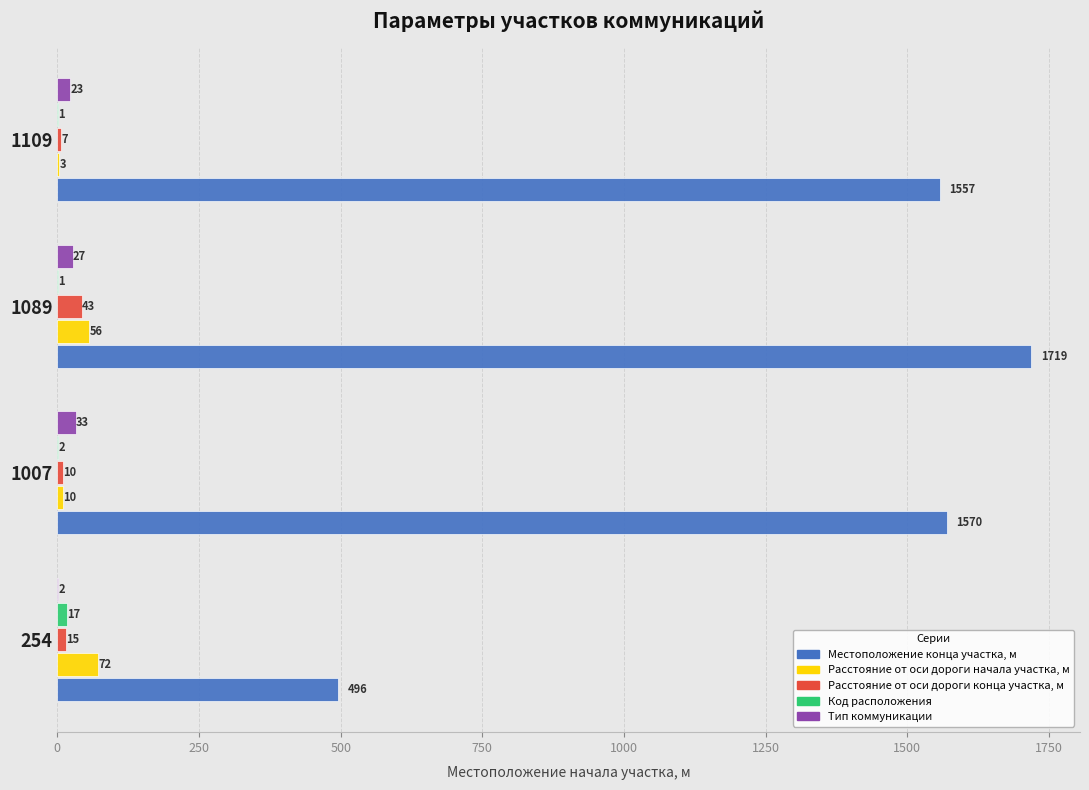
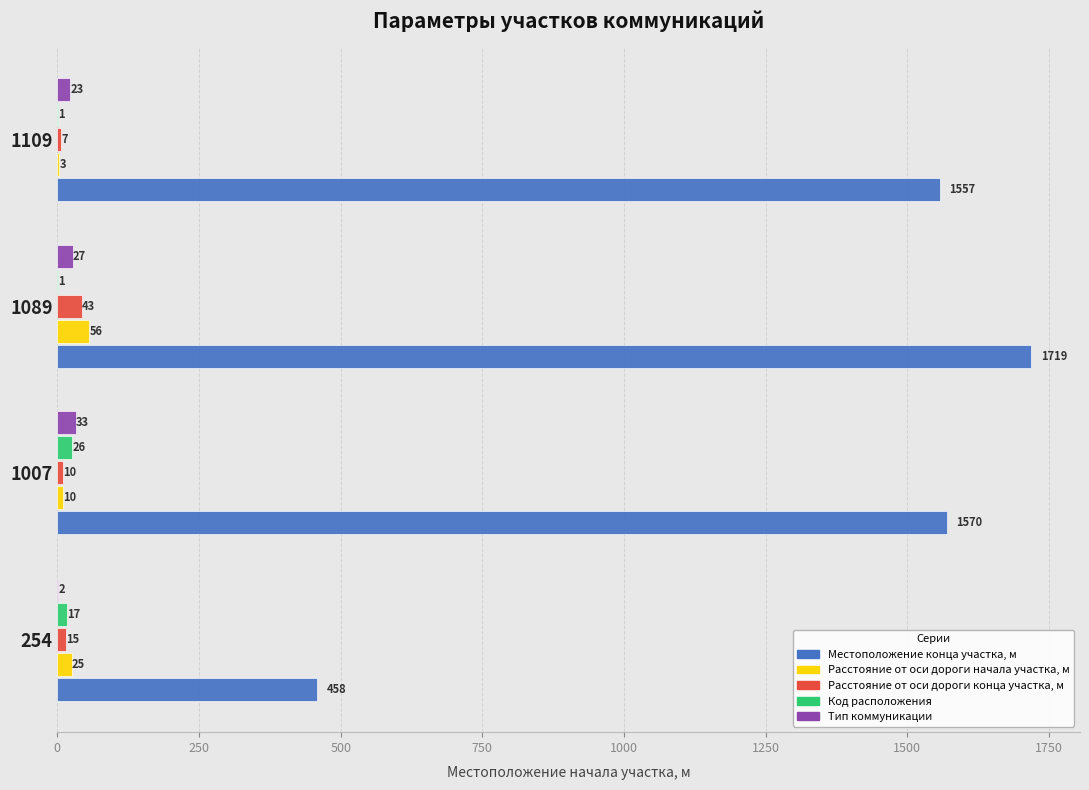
Код расположения, 1007: 2 -> 26
Расстояние от оси дороги начала участка, м, 254: 72 -> 25
Местоположение конца участка, м, 254: 496 -> 458
